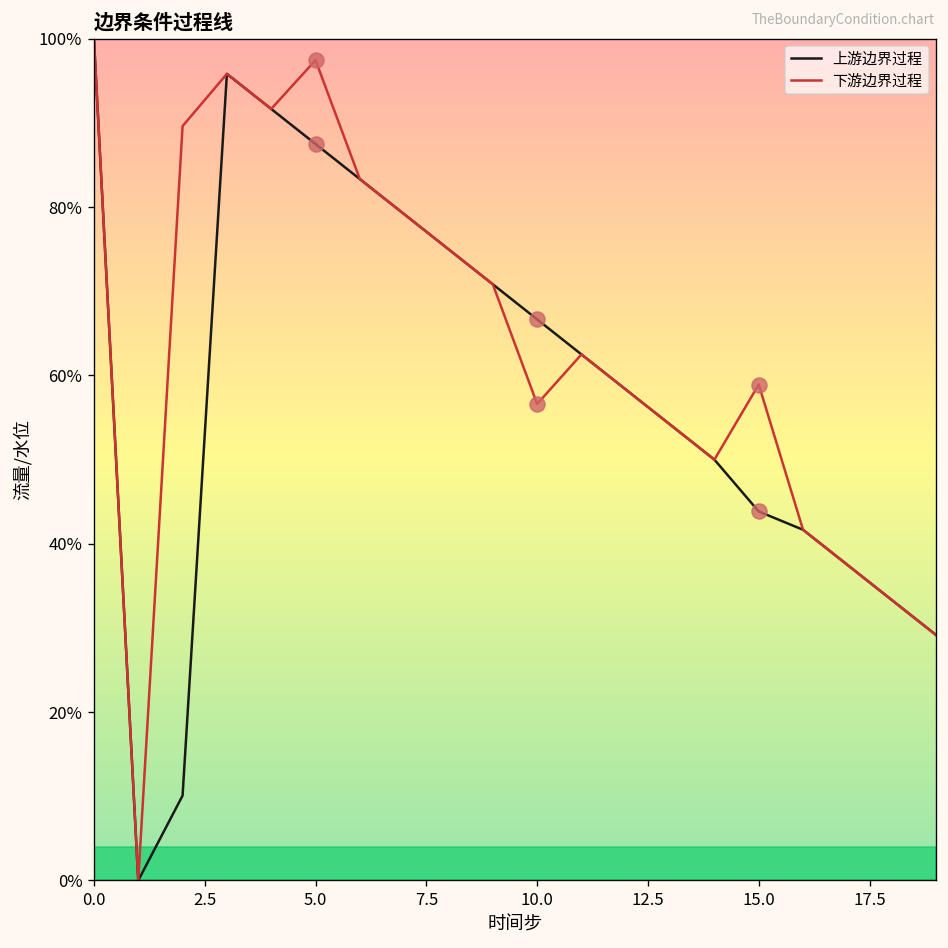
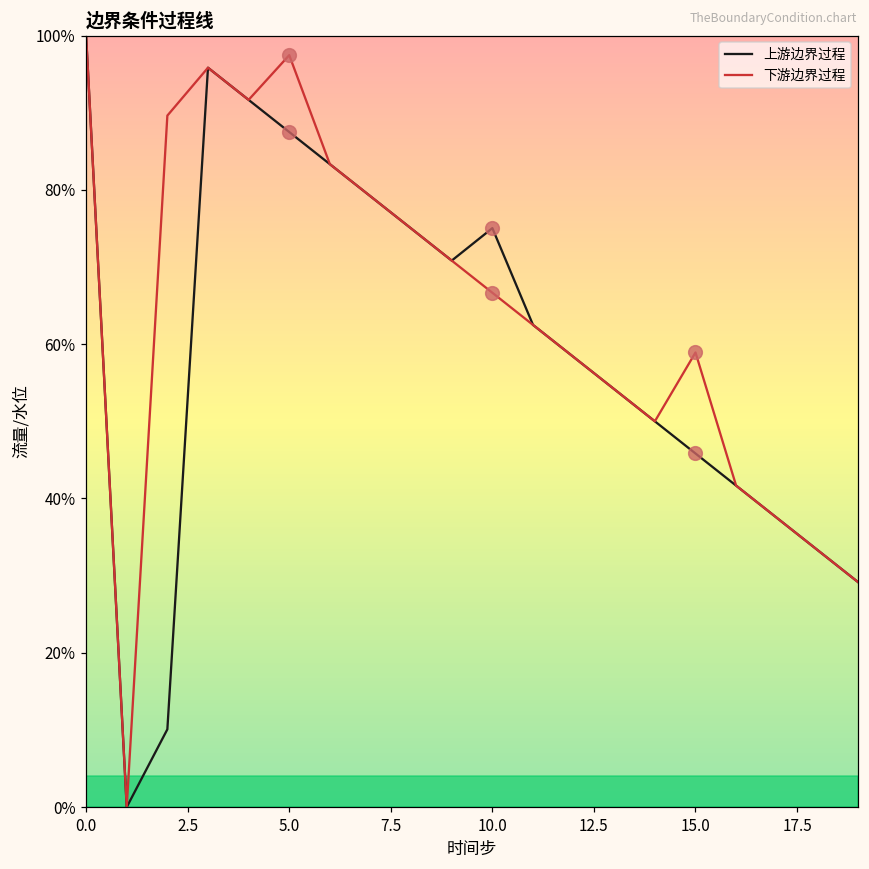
上游边界过程, 10.0: 67% -> 75%
下游边界过程, 10.0: 57% -> 67%
上游边界过程, 15.0: 44% -> 46%
